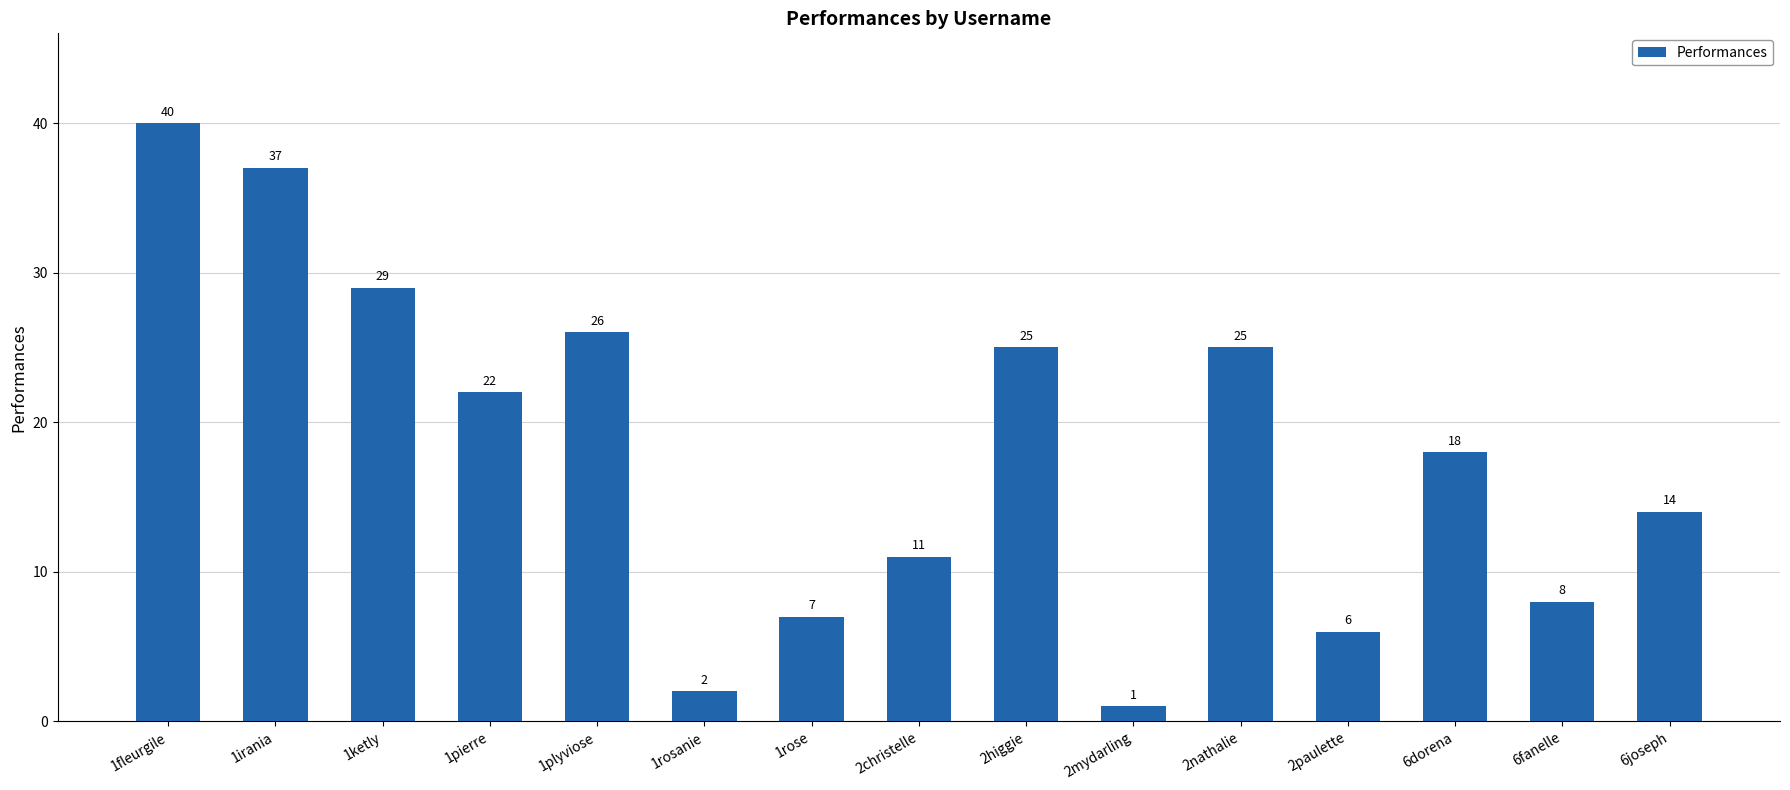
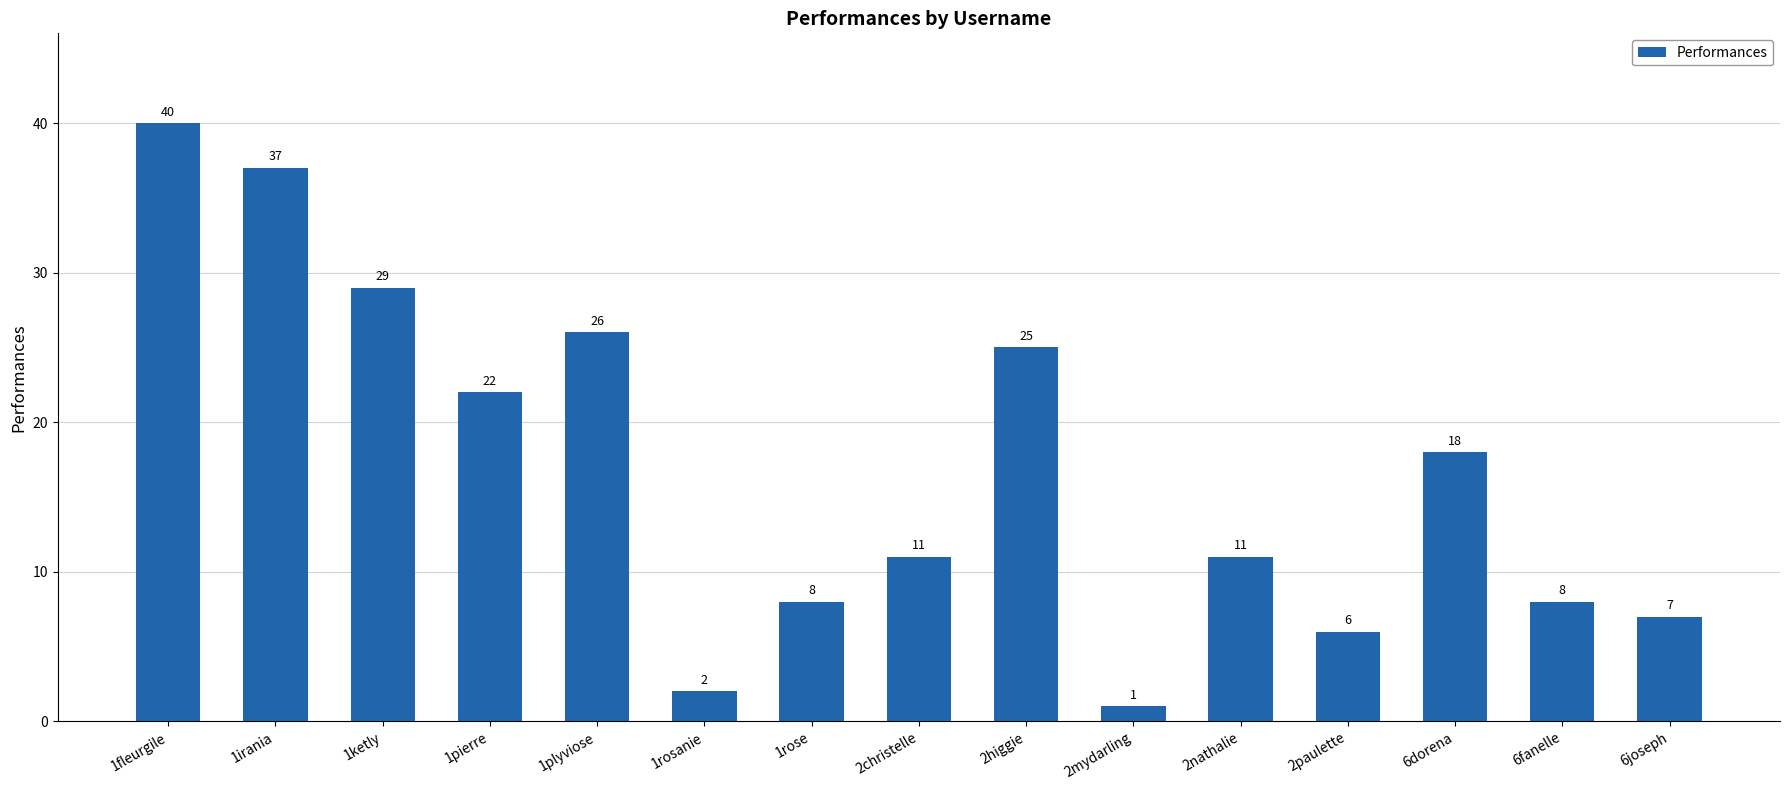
1rose: 7 -> 8
2nathalie: 25 -> 11
6joseph: 14 -> 7
